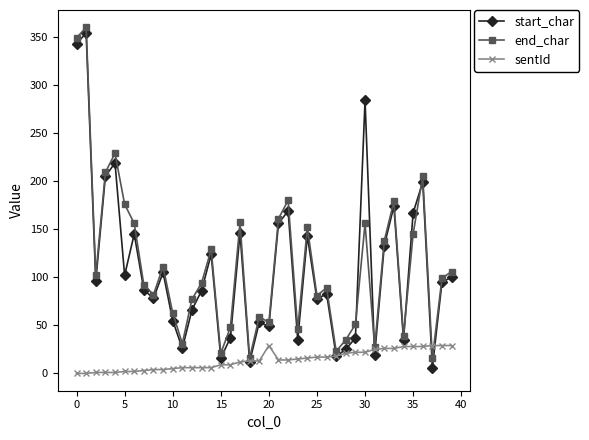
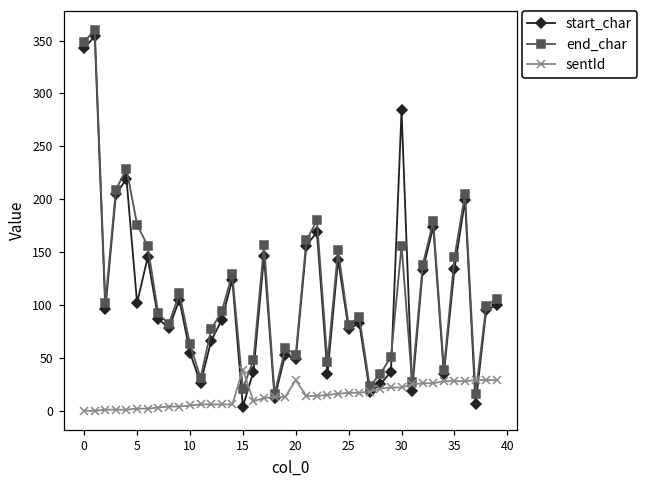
start_char, 15: 20 -> 0
sentId, 15: 10 -> 40
start_char, 35: 170 -> 130
